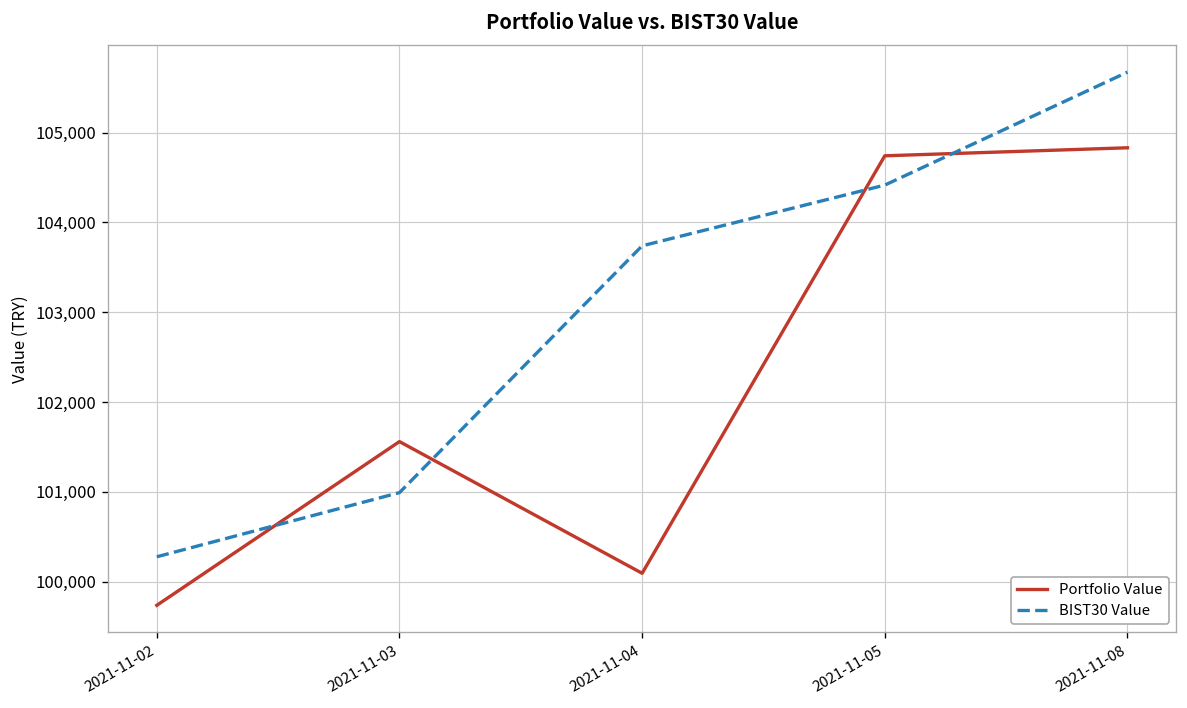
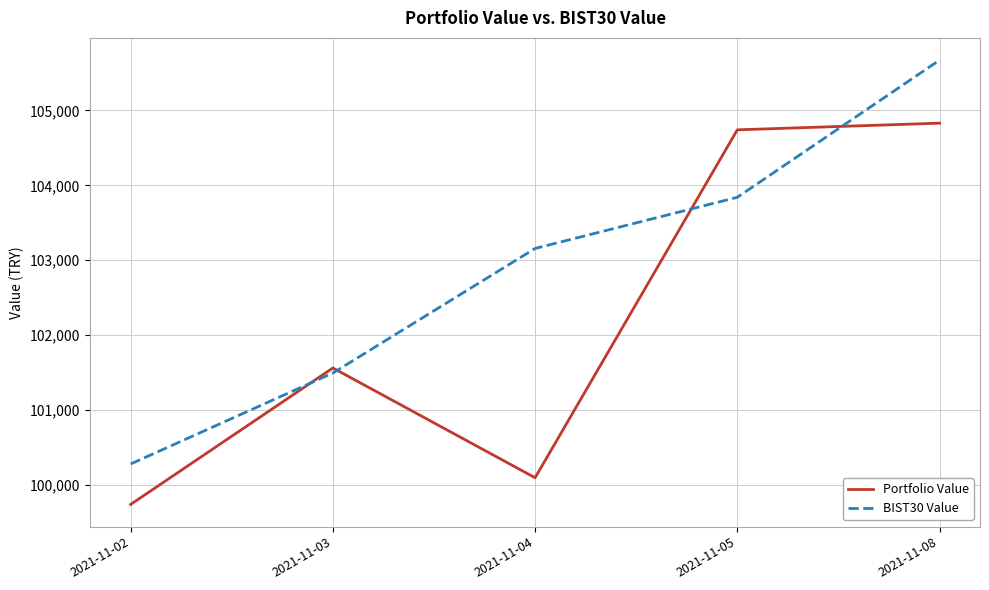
BIST30 Value, 2021-11-03: 101,000 -> 101,500
BIST30 Value, 2021-11-04: 103,700 -> 103,200
BIST30 Value, 2021-11-05: 104,400 -> 103,800
